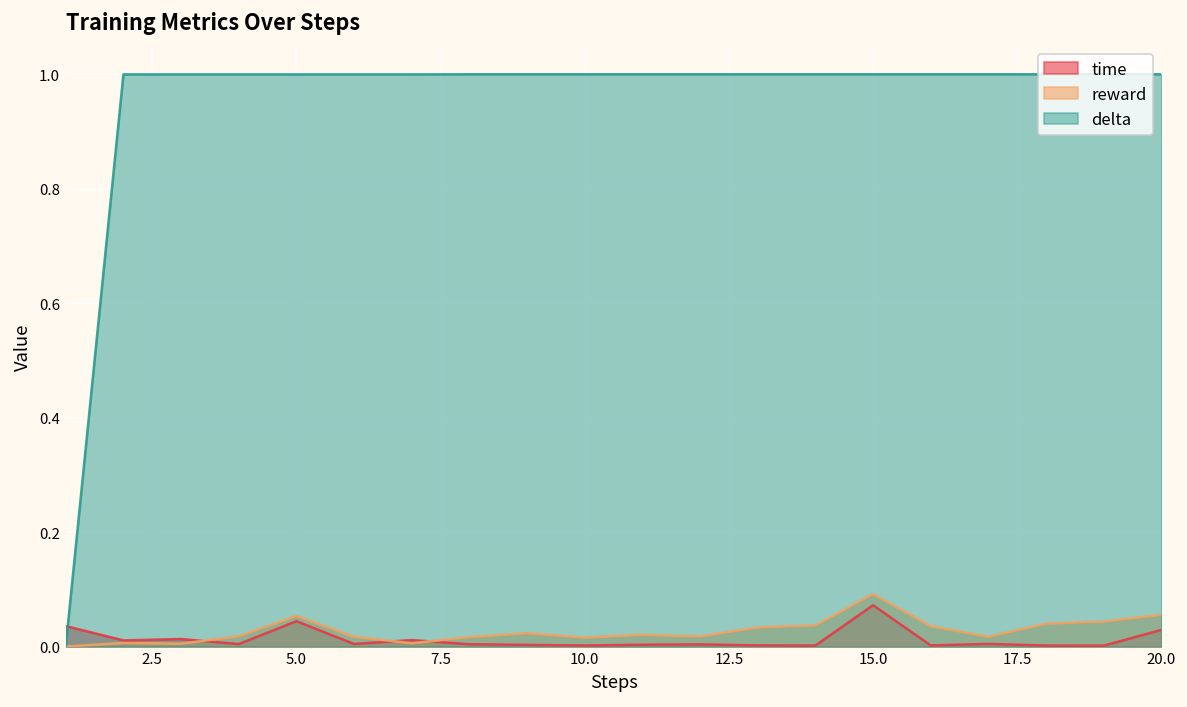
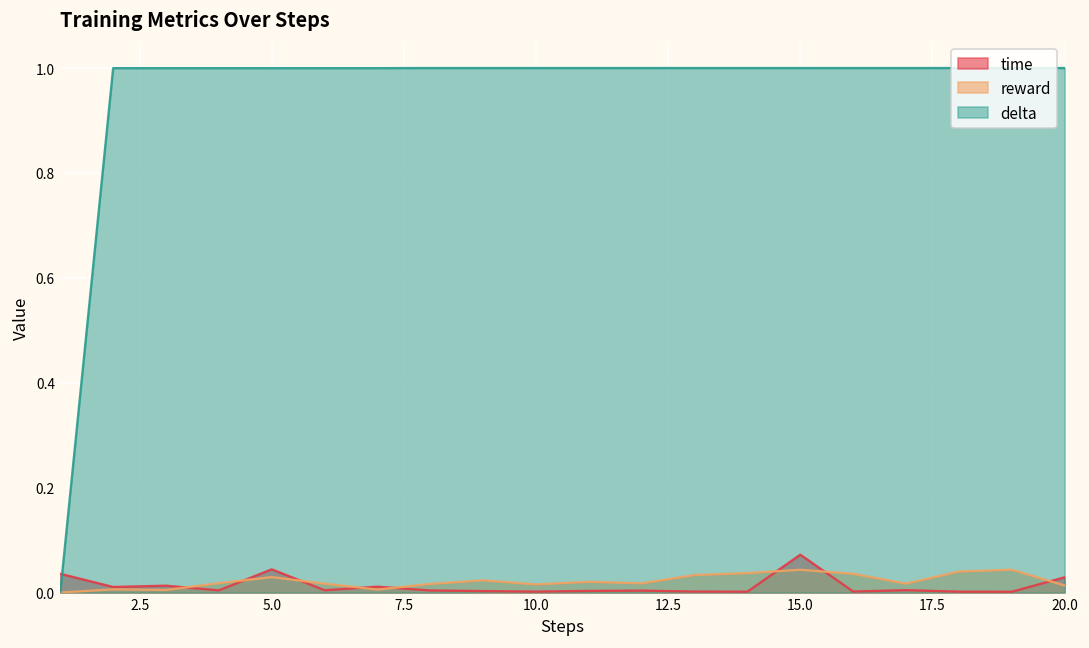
reward, 5.0: 0.05 -> 0.03
reward, 15.0: 0.09 -> 0.04
reward, 20.0: 0.06 -> 0.01
